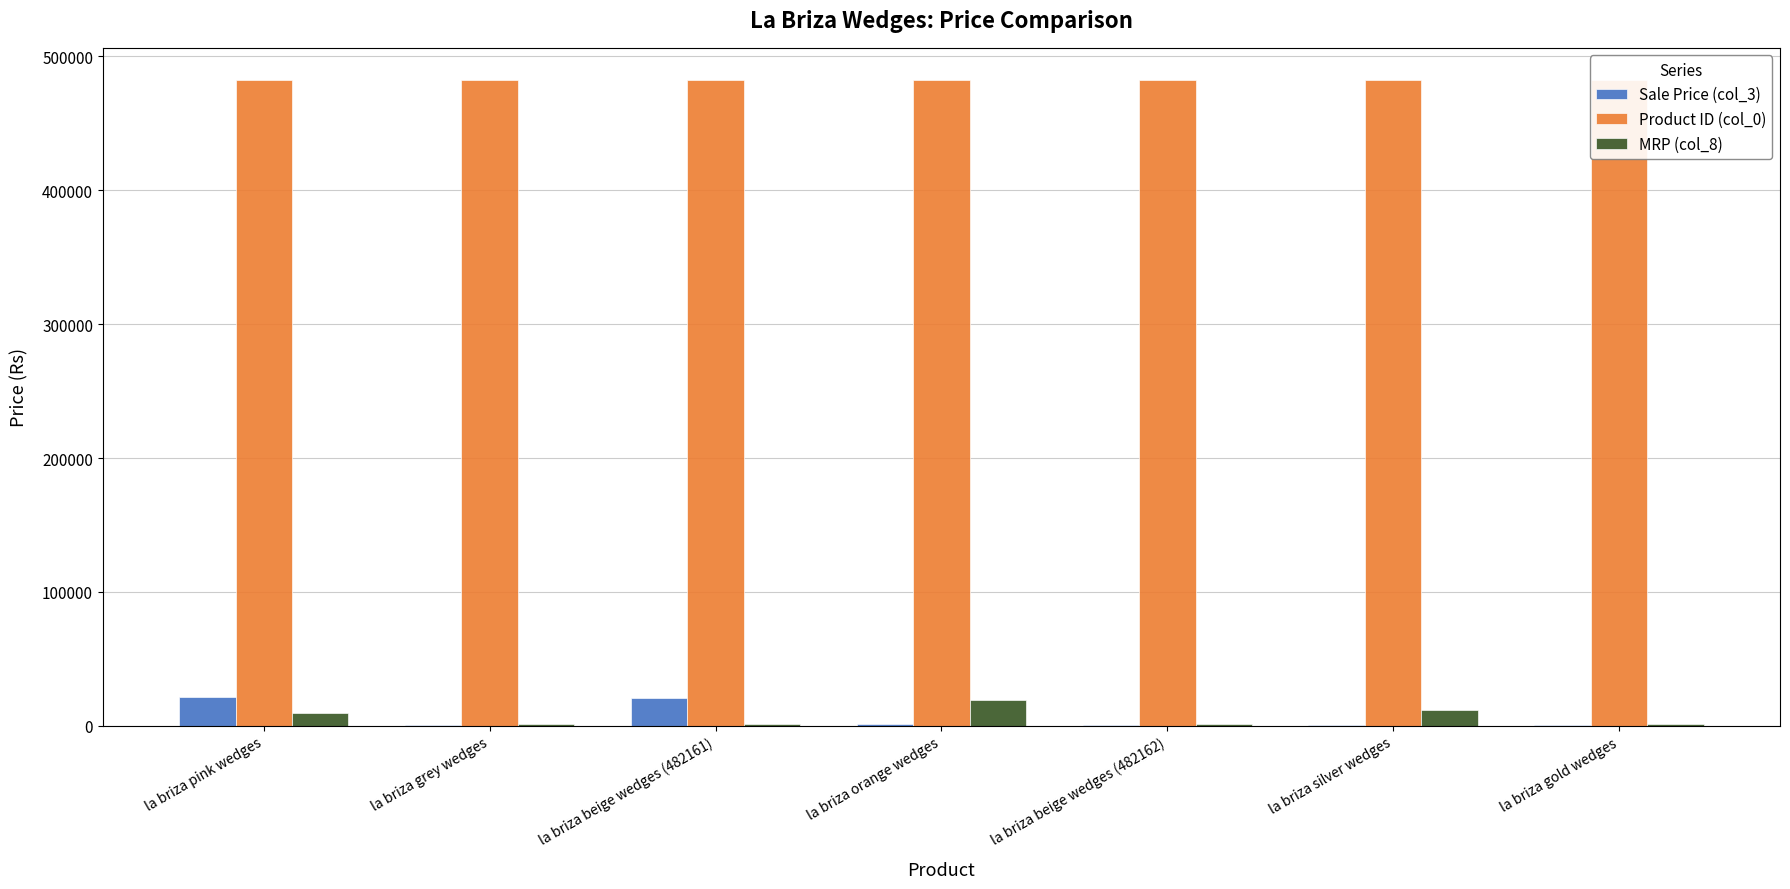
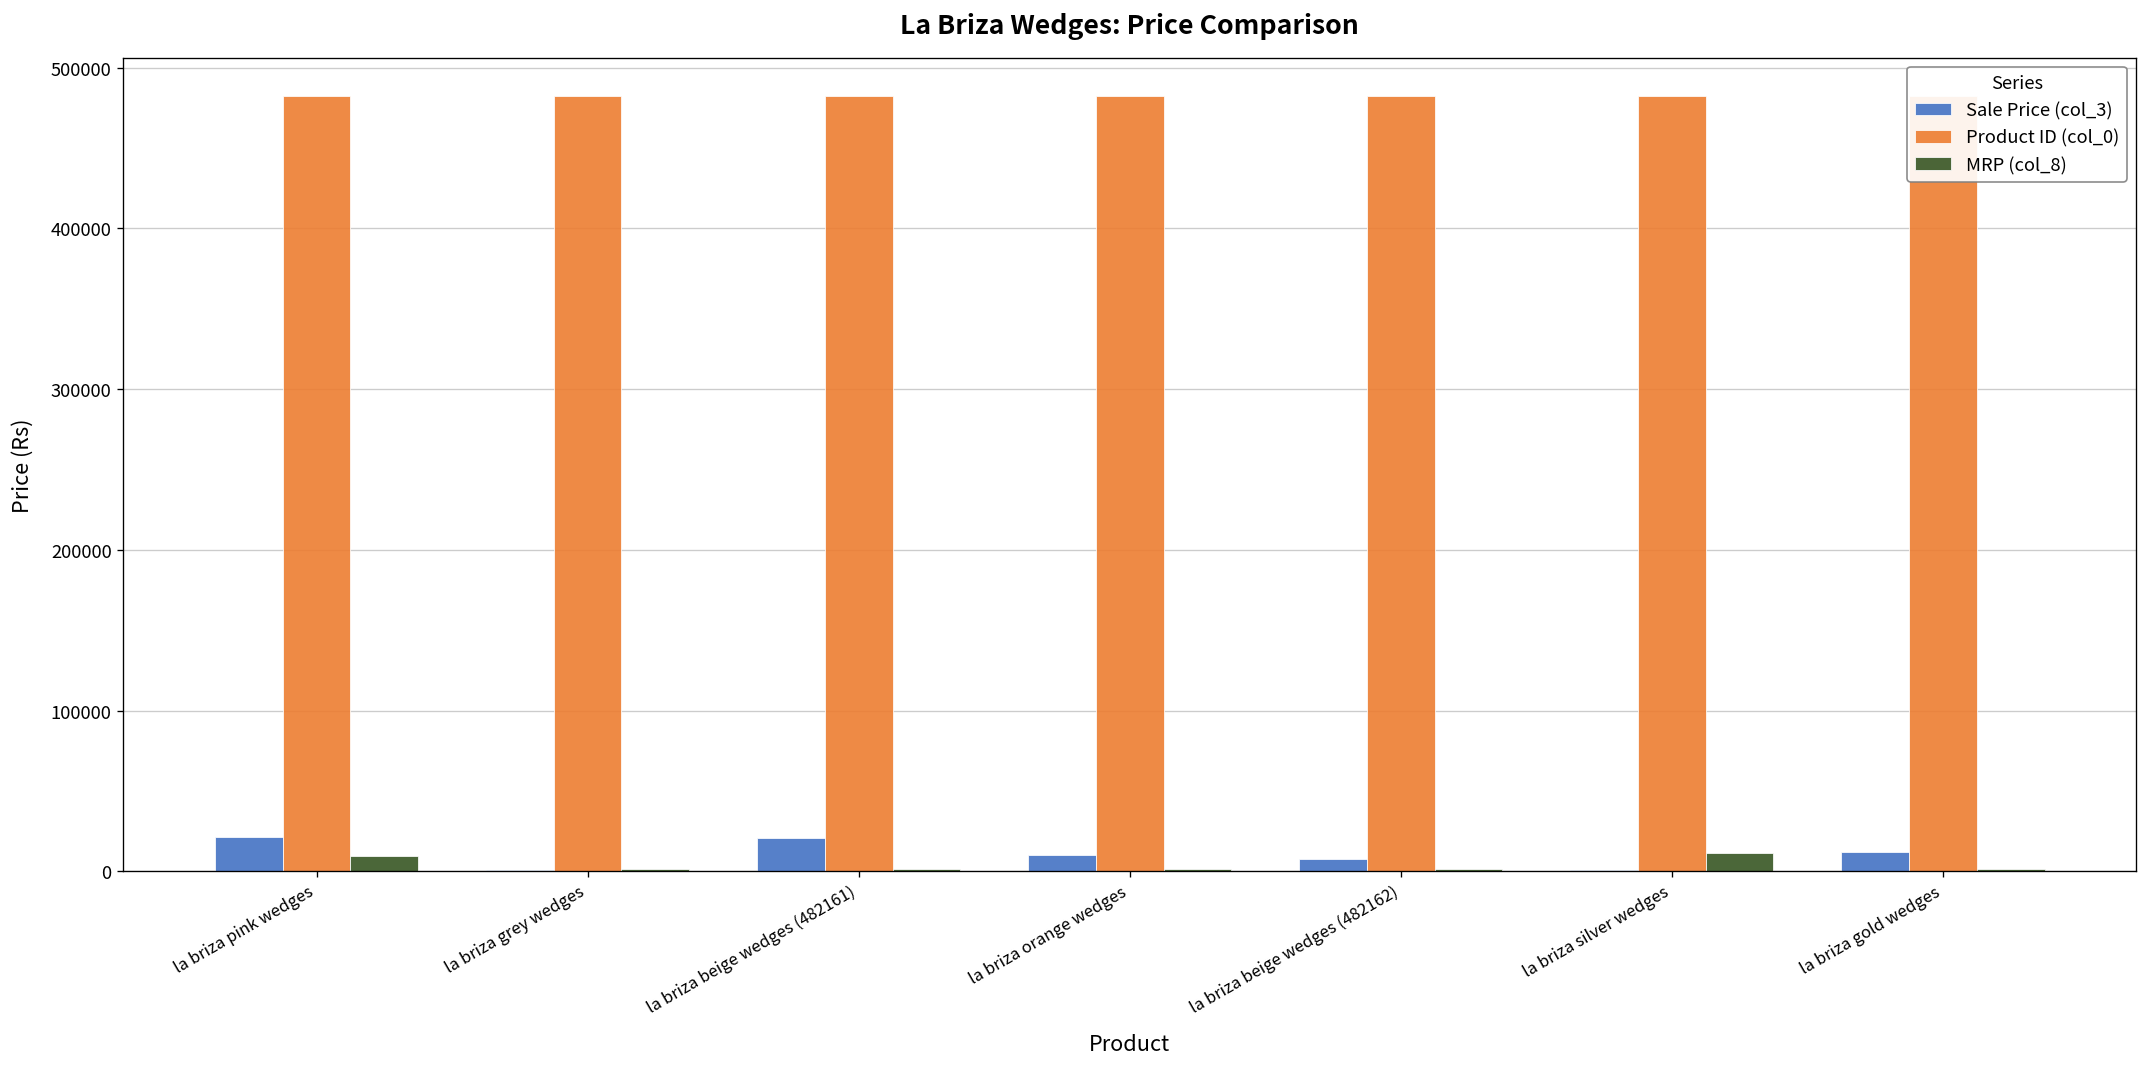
Sale Price (col_3), la briza orange wedges: 1000 -> 10000
MRP (col_8), la briza orange wedges: 20000 -> 1000
Sale Price (col_3), la briza beige wedges (482162): 1000 -> 8000
Sale Price (col_3), la briza gold wedges: 1000 -> 12000
